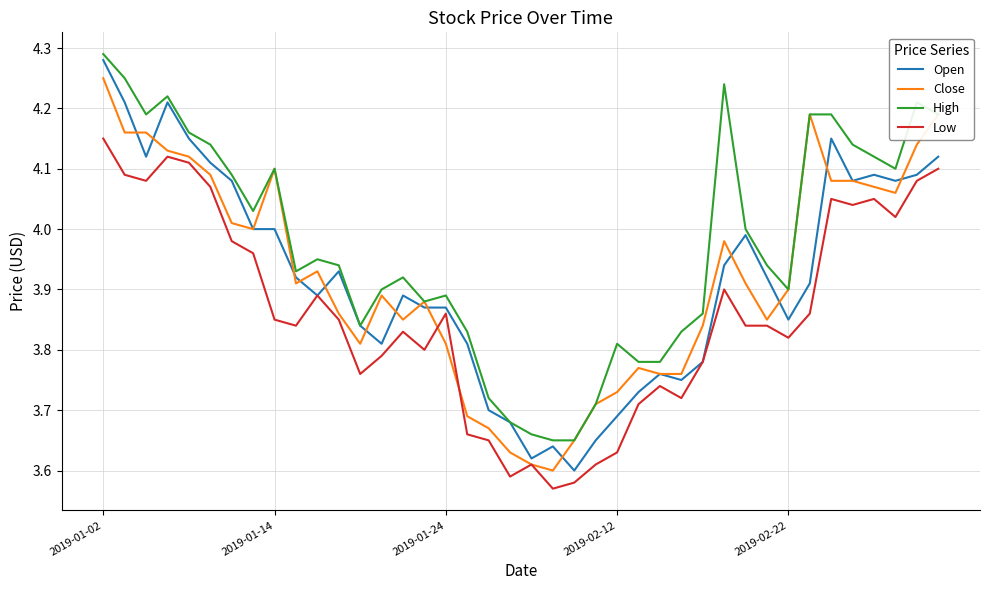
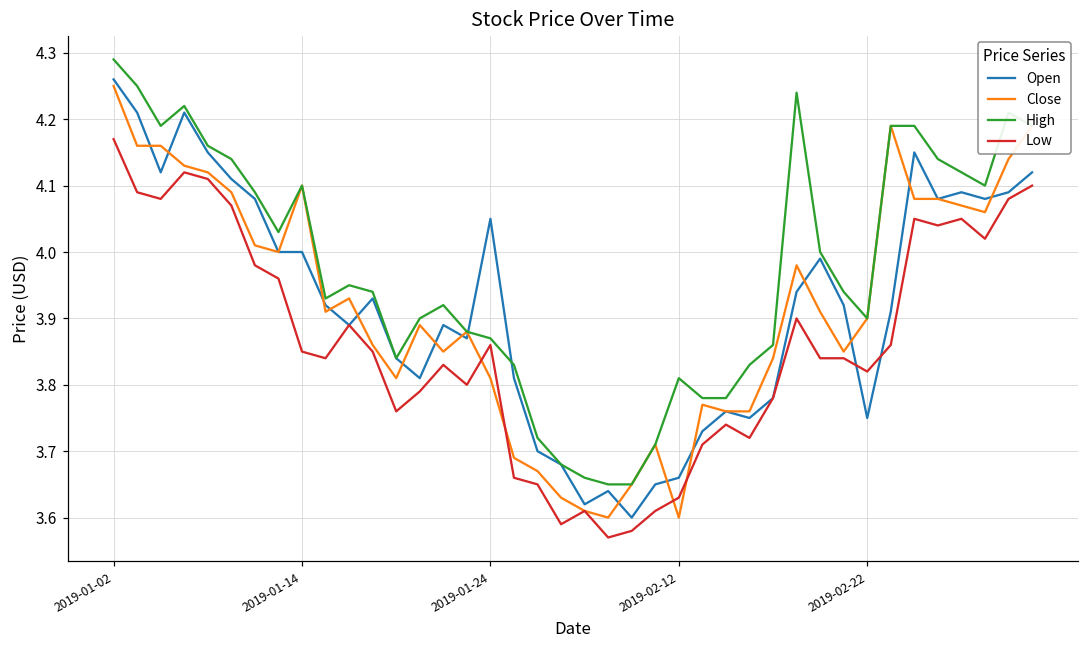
Open, 2019-01-02: 4.28 -> 4.26
Low, 2019-01-02: 4.15 -> 4.17
Open, 2019-01-24: 3.87 -> 4.05
High, 2019-01-24: 3.89 -> 3.87
Open, 2019-02-12: 3.69 -> 3.66
Close, 2019-02-12: 3.73 -> 3.60
Open, 2019-02-22: 3.85 -> 3.75
